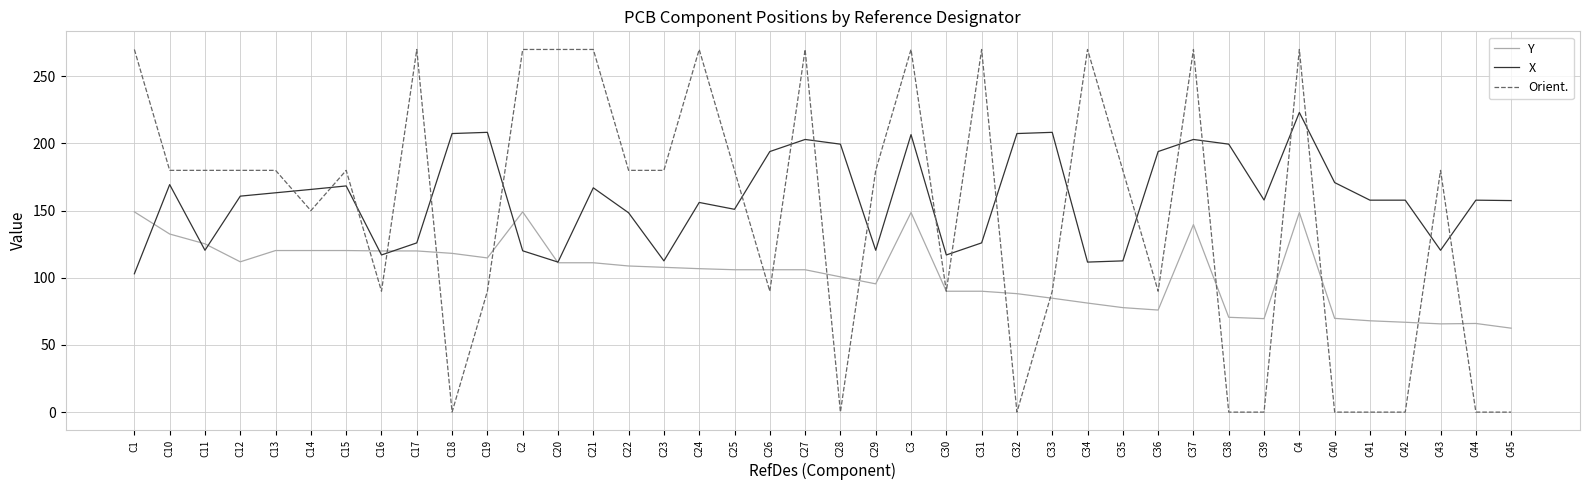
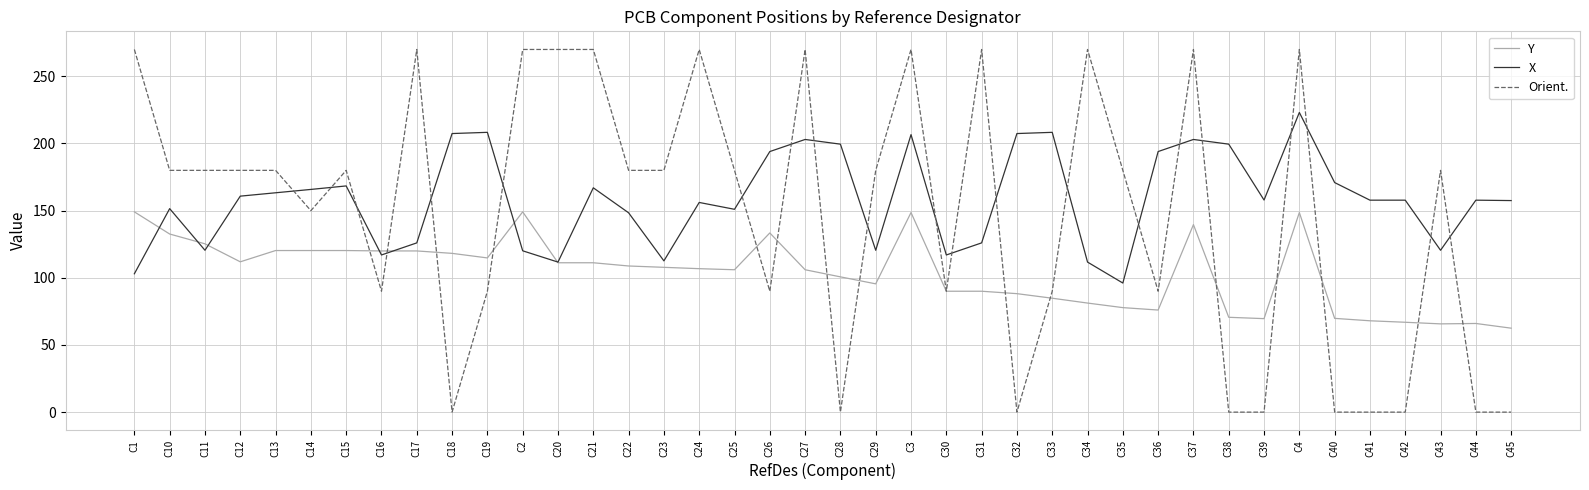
X, C10: 169 -> 152
Y, C26: 106 -> 133
X, C35: 113 -> 96
